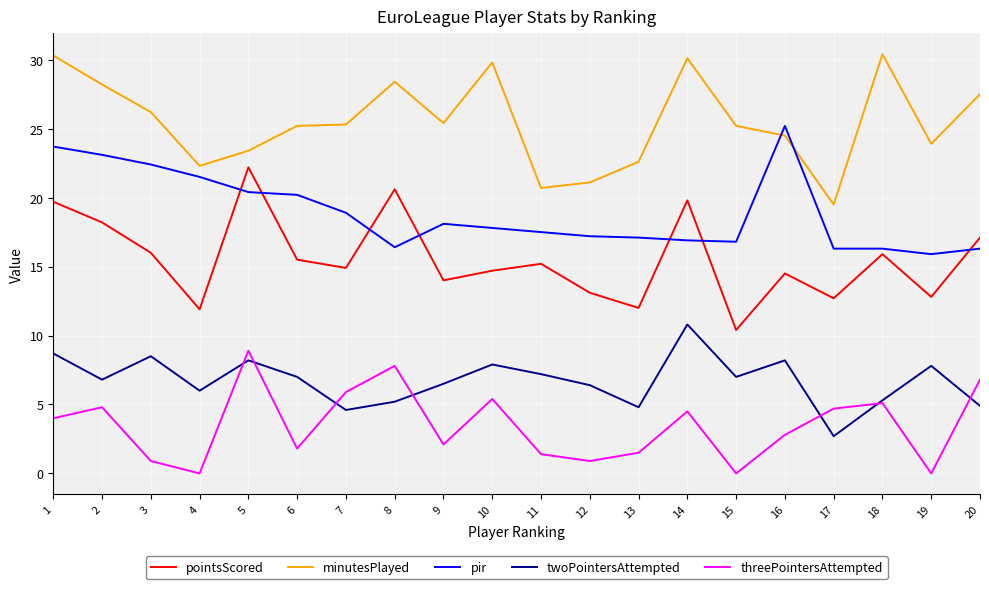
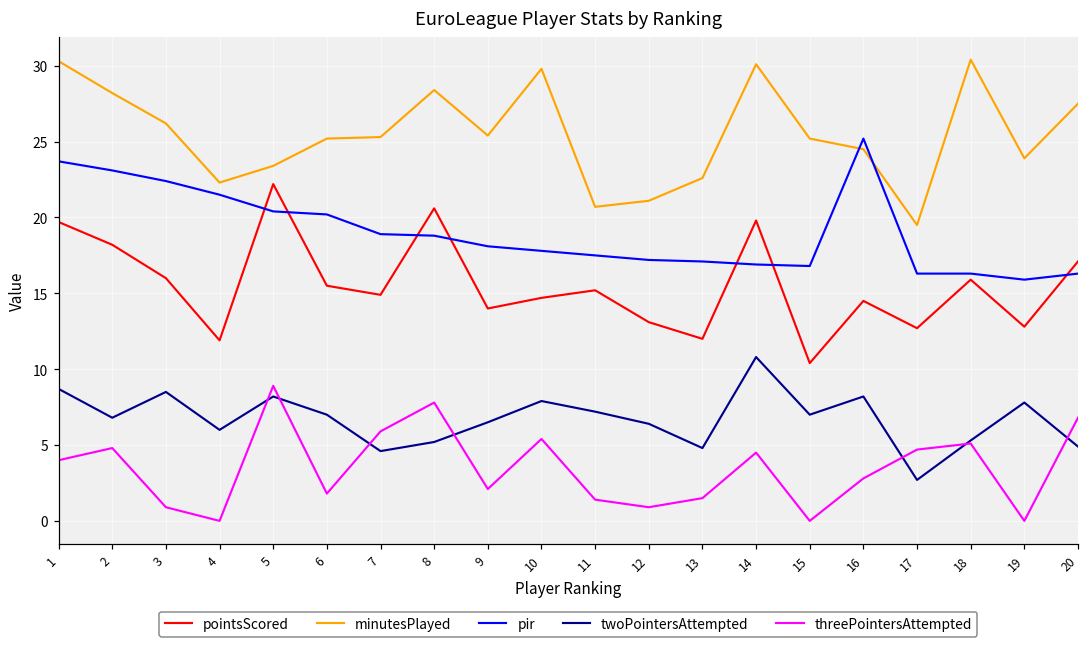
pir, 8: 16.4 -> 18.8
